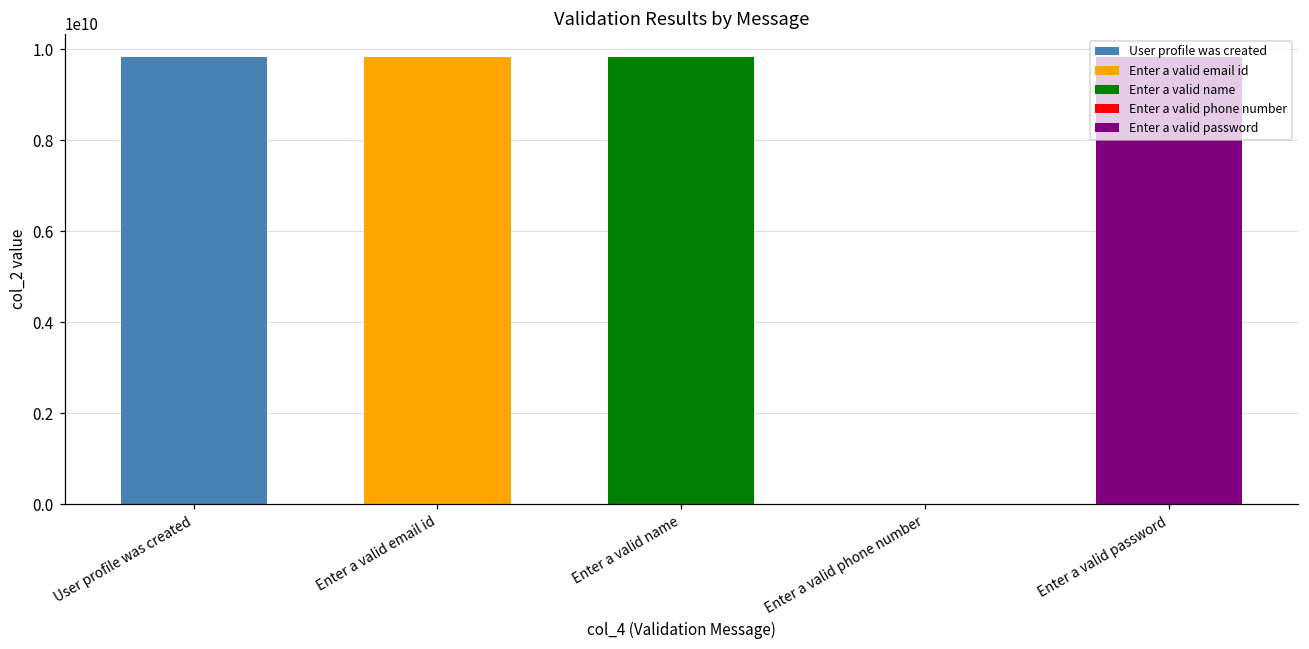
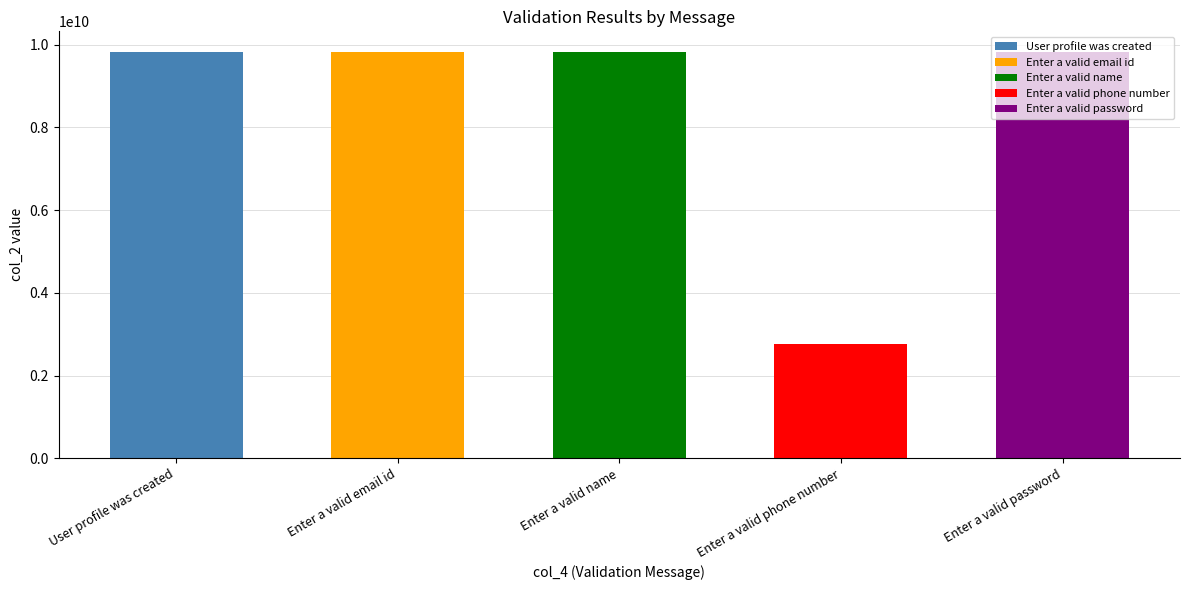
Enter a valid phone number: 0 -> 2800000000
